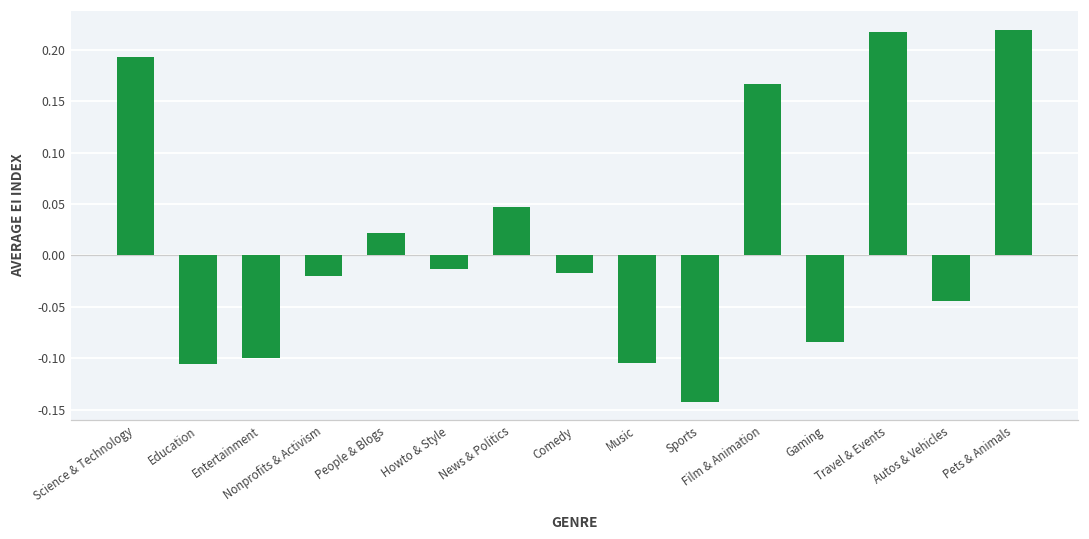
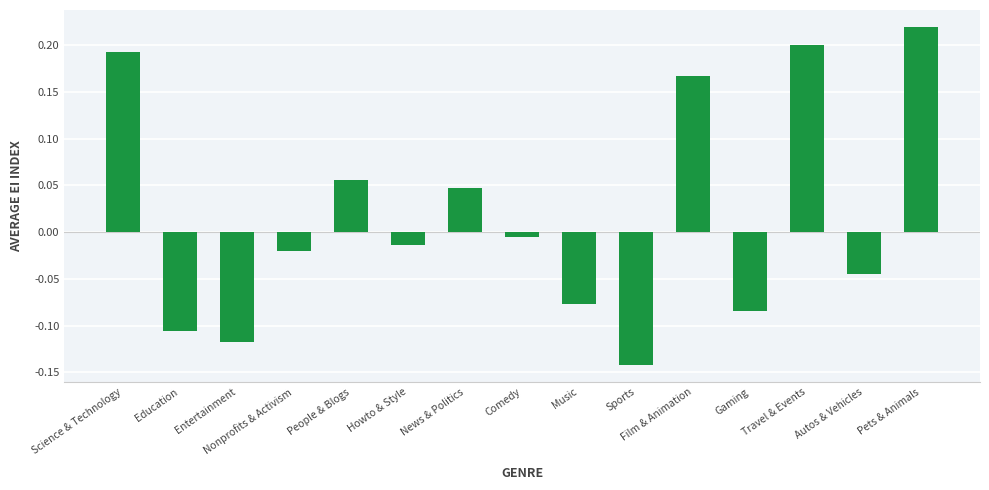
Entertainment: -0.10 -> -0.12
People & Blogs: 0.02 -> 0.06
Comedy: -0.02 -> 0.00
Music: -0.10 -> -0.08
Travel & Events: 0.22 -> 0.20
